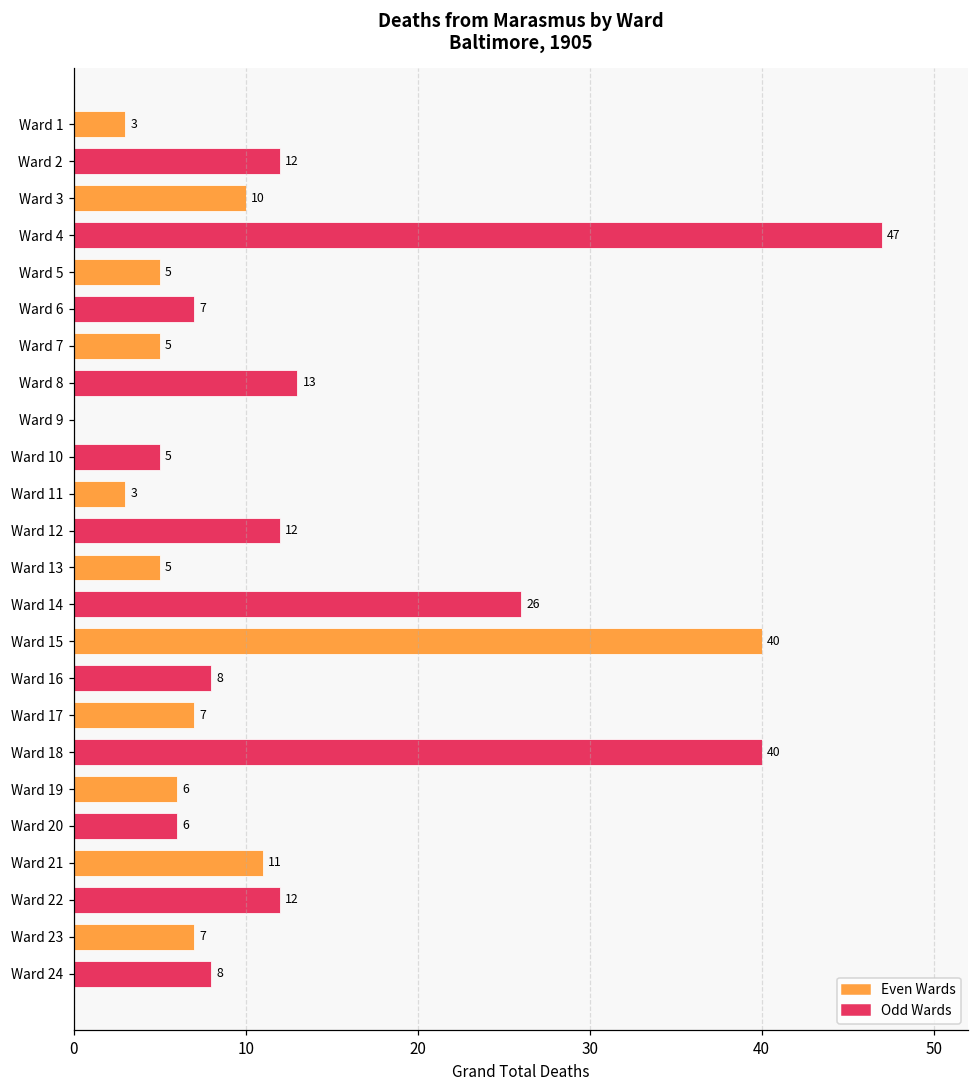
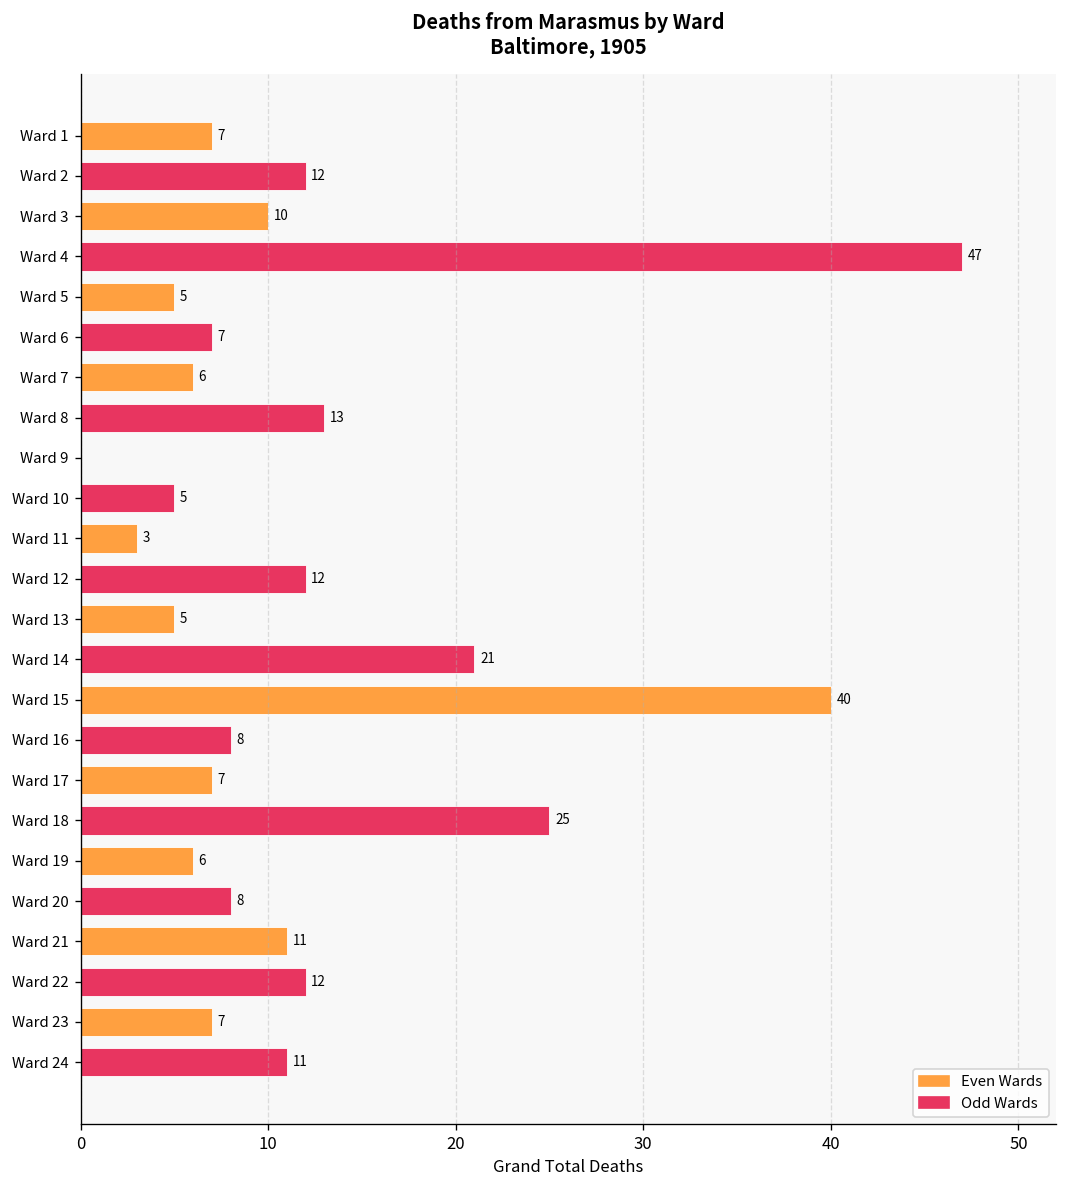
Ward 1: 3 -> 7
Ward 7: 5 -> 6
Ward 14: 26 -> 21
Ward 18: 40 -> 25
Ward 20: 6 -> 8
Ward 24: 8 -> 11
